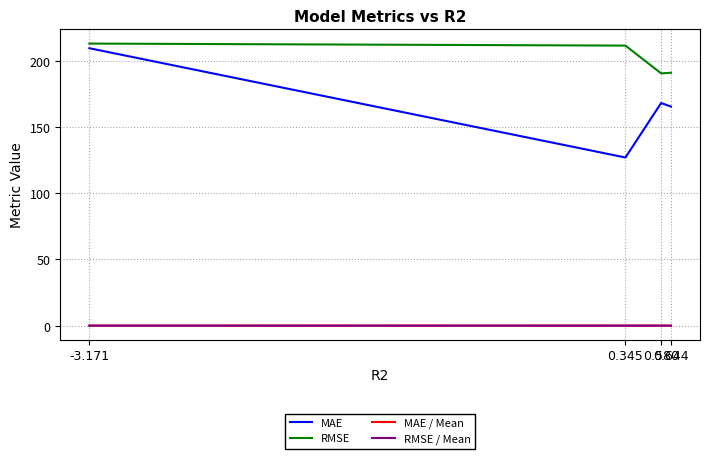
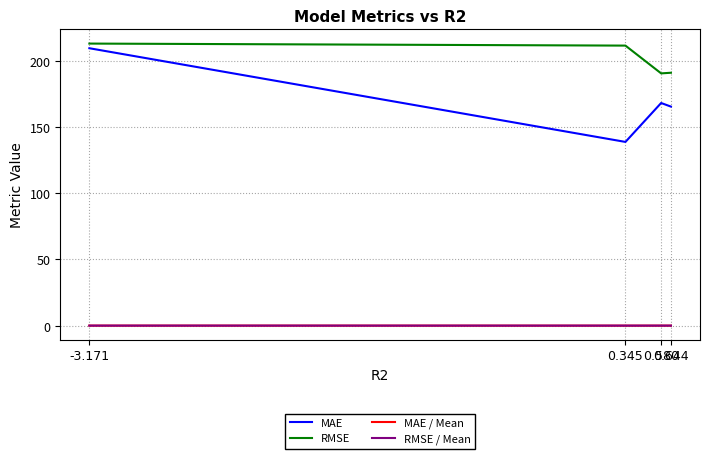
MAE, 0.345: 127 -> 139
